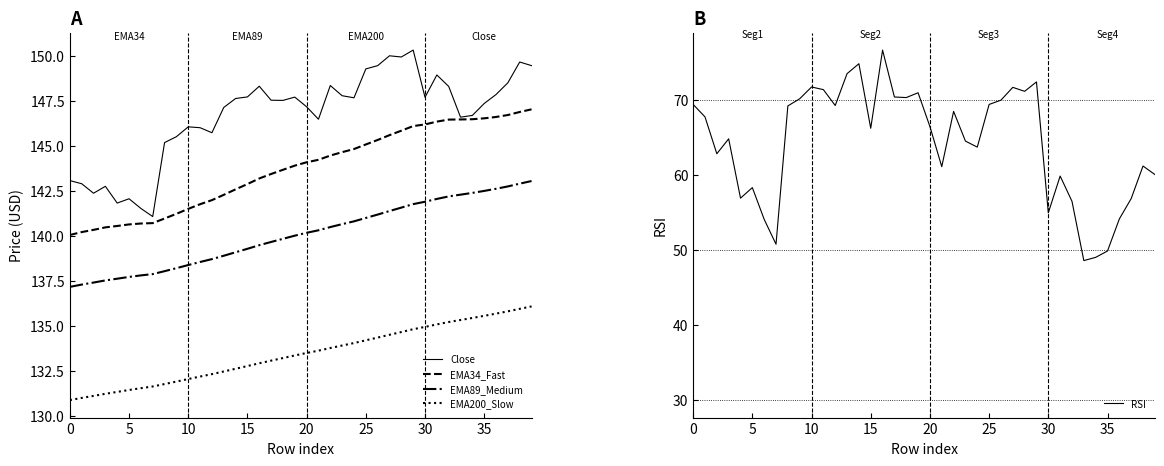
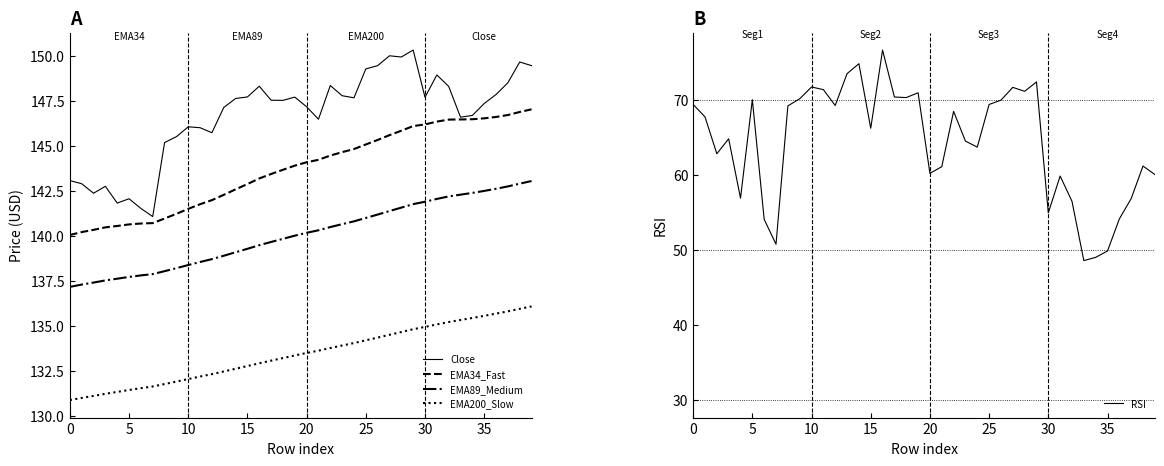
B, 5: 58 -> 70
B, 20: 66 -> 60
